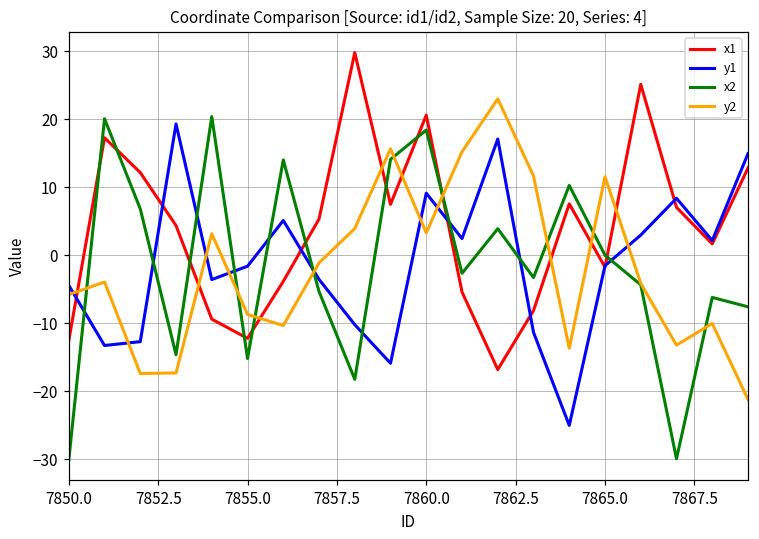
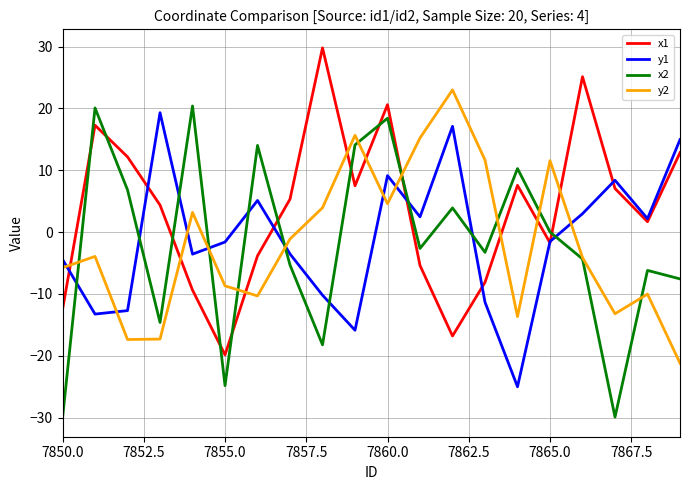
x1, 7855.0: -12 -> -20
x2, 7855.0: -15 -> -25
y2, 7860.0: 3 -> 5
